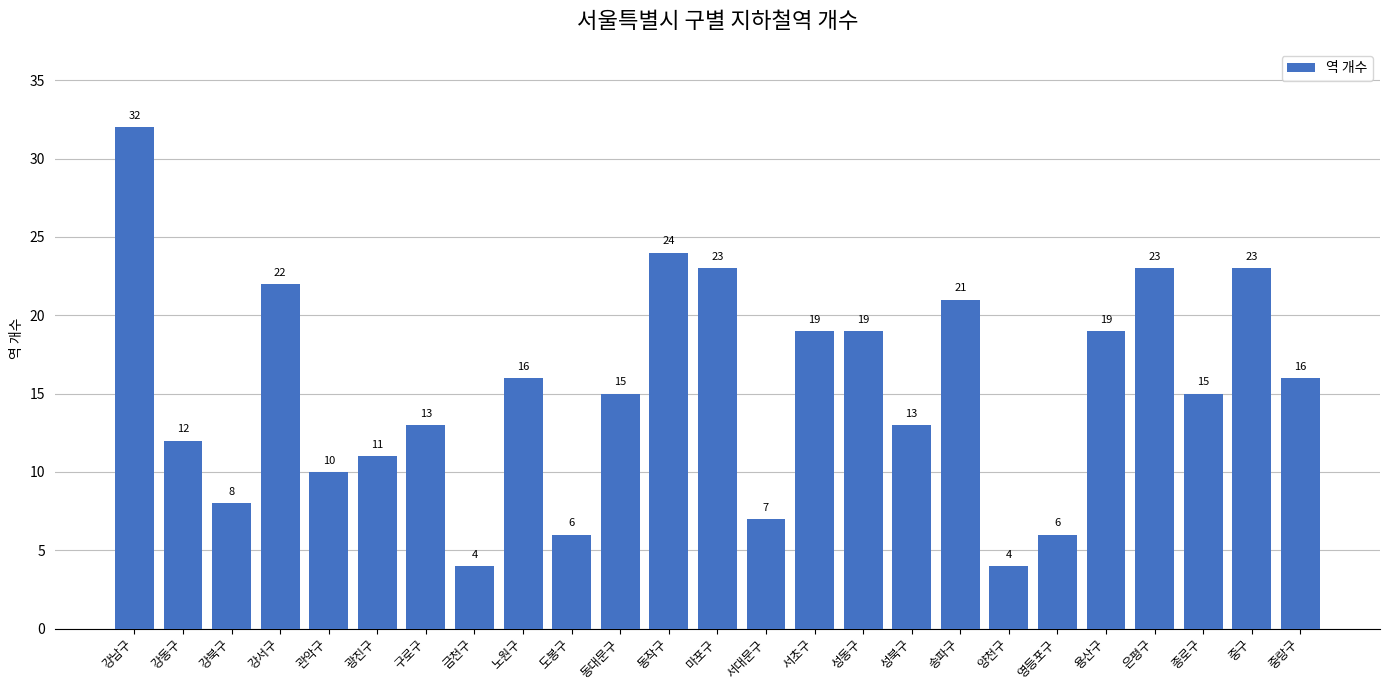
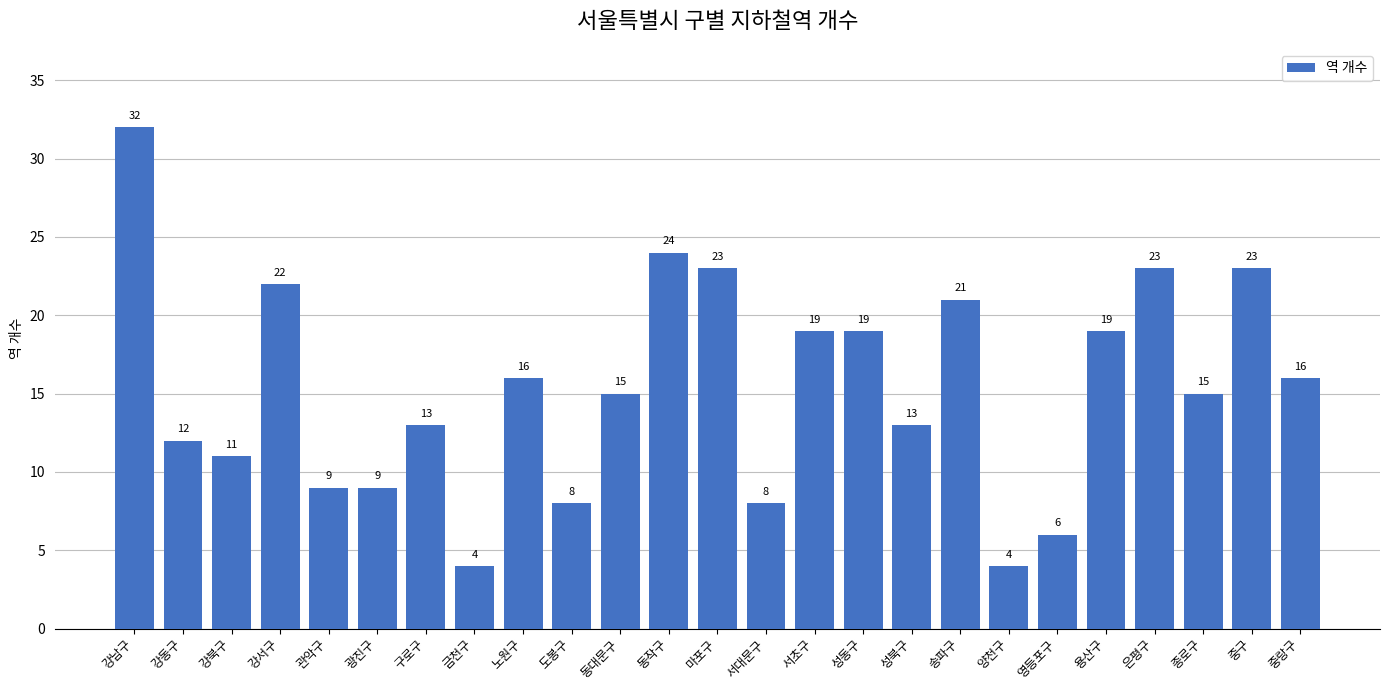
강북구: 8 -> 11
관악구: 10 -> 9
광진구: 11 -> 9
도봉구: 6 -> 8
서대문구: 7 -> 8
